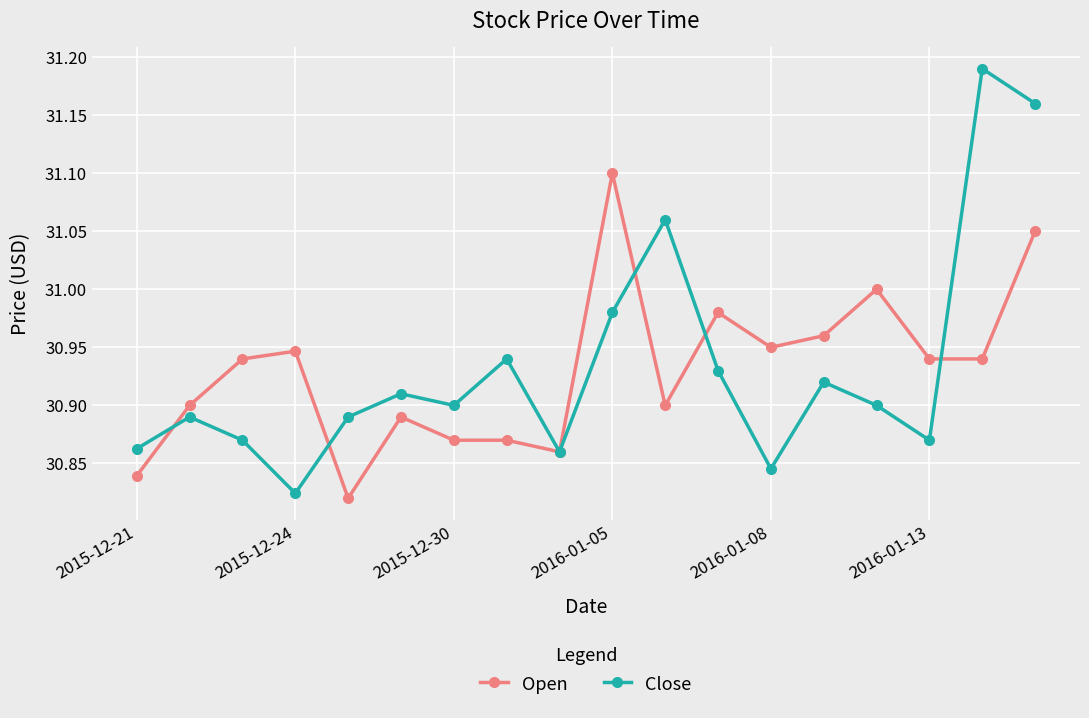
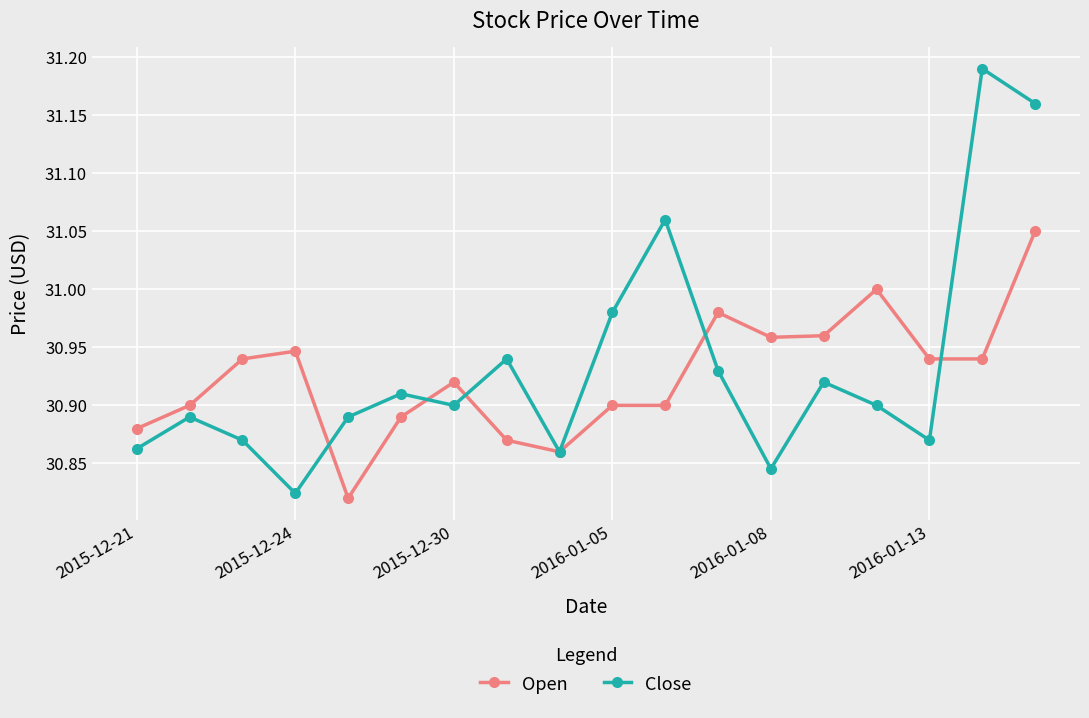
Open, 2015-12-21: 30.839 -> 30.880
Open, 2015-12-30: 30.87 -> 30.92
Open, 2016-01-05: 31.1 -> 30.9
Open, 2016-01-08: 30.950 -> 30.959
